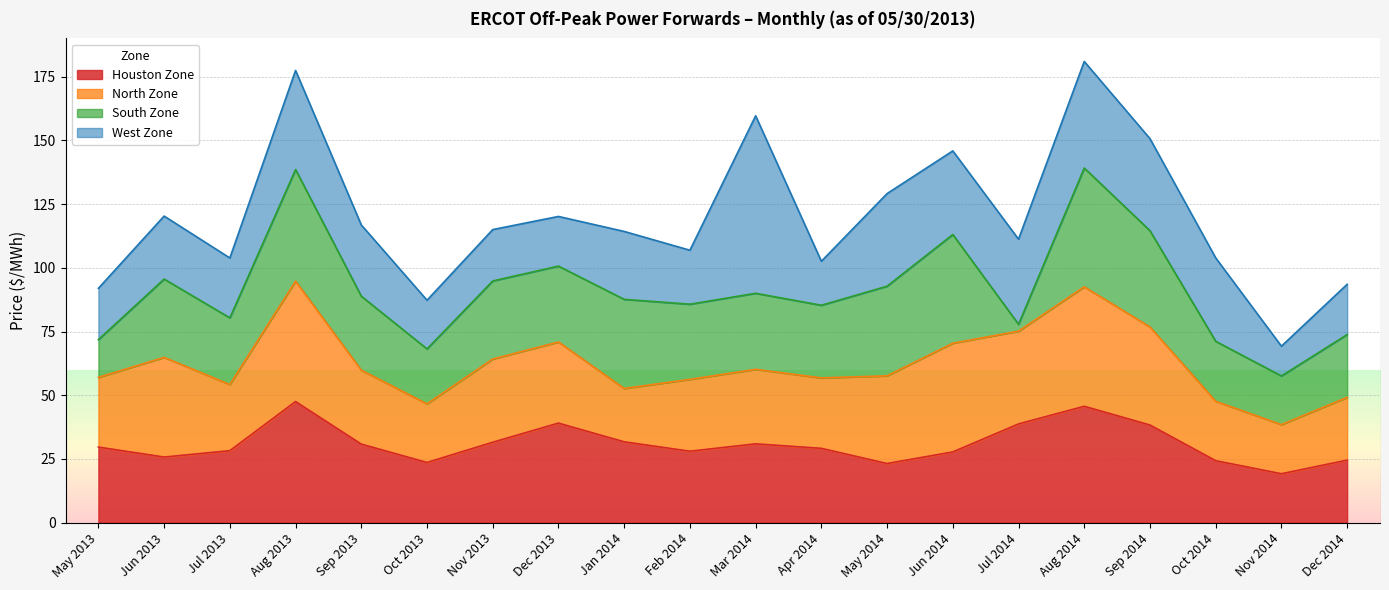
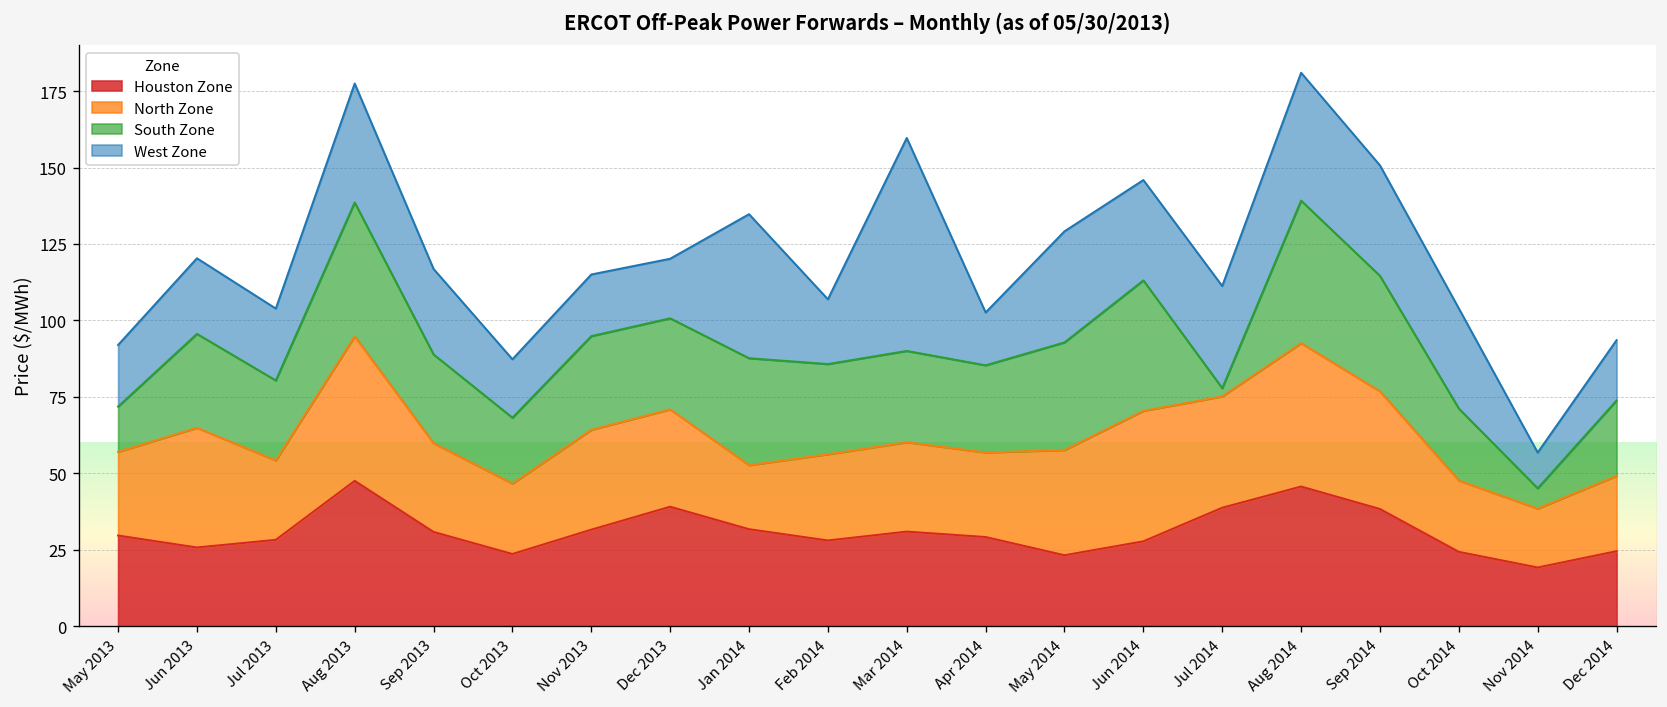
West Zone, Jan 2014: 27 -> 47
South Zone, Nov 2014: 19 -> 7
